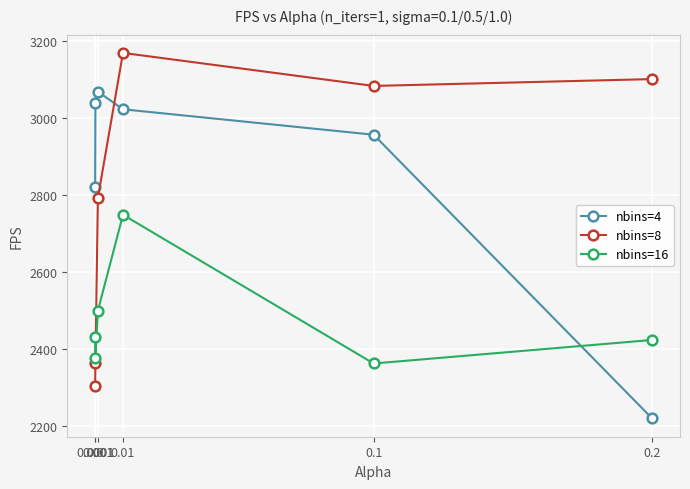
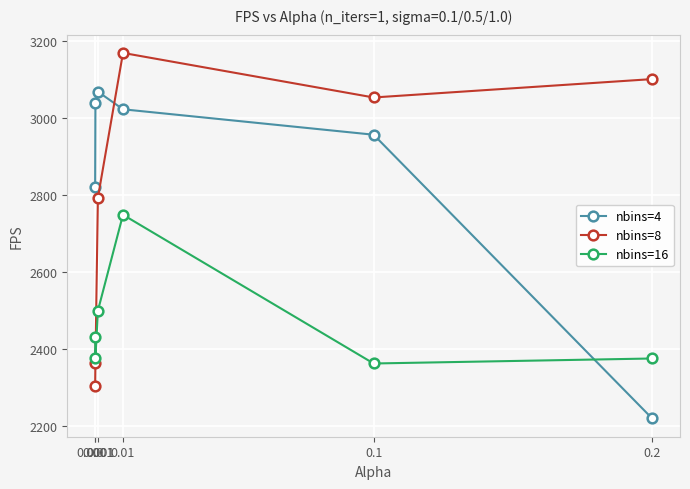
nbins=8, 0.1: 3080 -> 3050
nbins=16, 0.2: 2420 -> 2380
